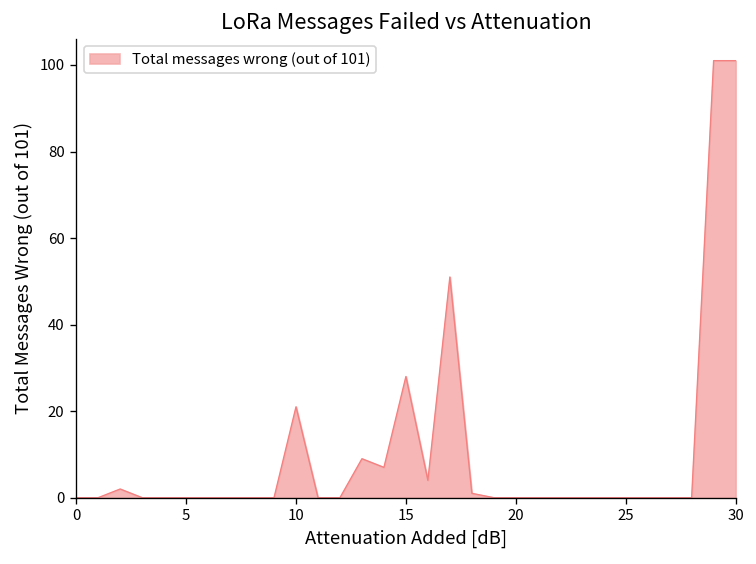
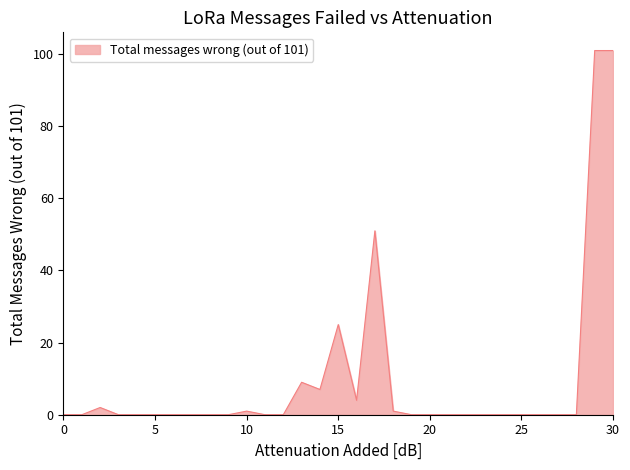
10: 21 -> 1
15: 28 -> 25
